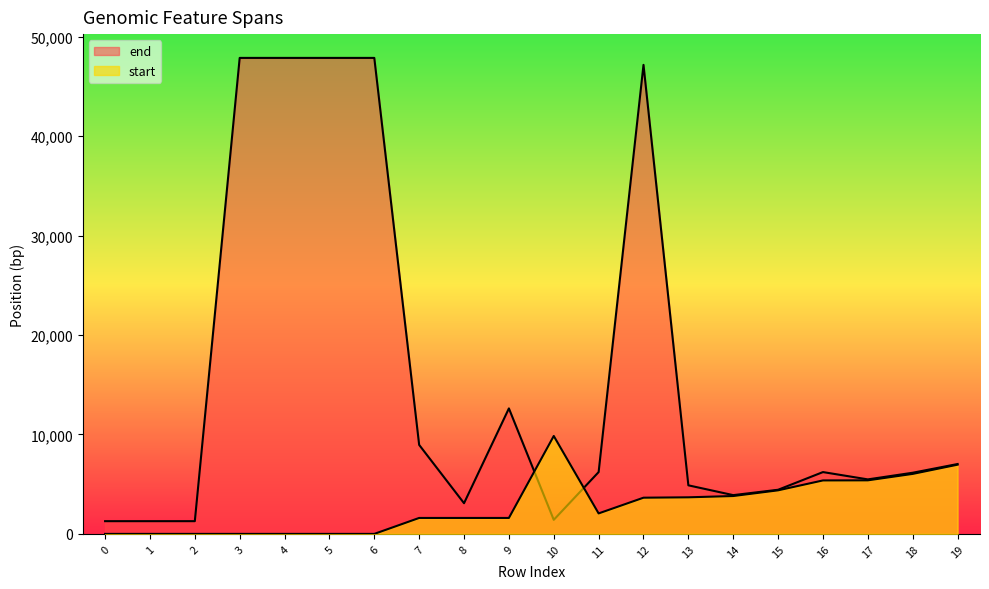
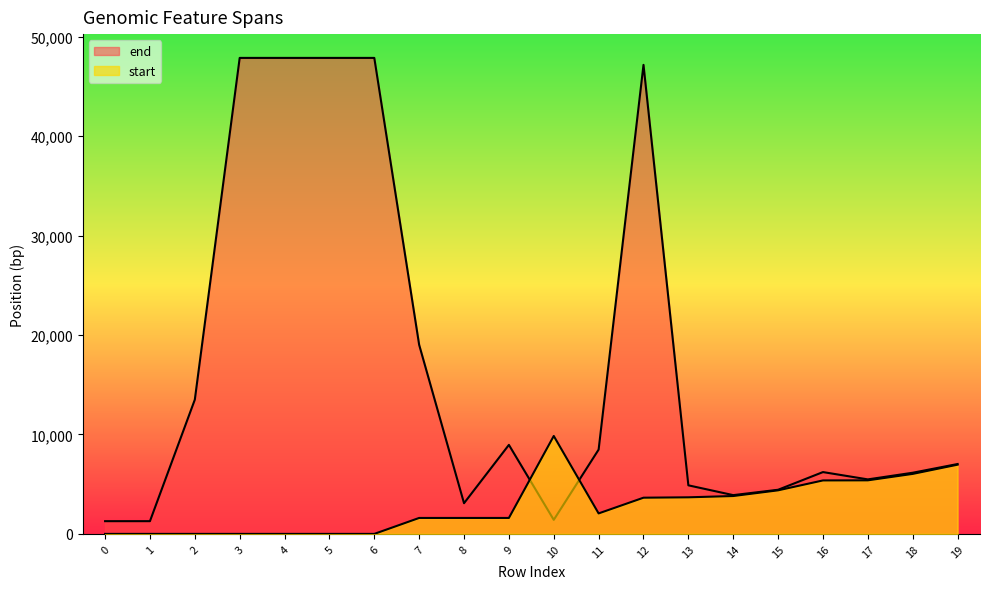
end, 2: 1,000 -> 14,000
end, 7: 9,000 -> 19,000
end, 9: 13,000 -> 9,000
end, 11: 6,000 -> 8,000
